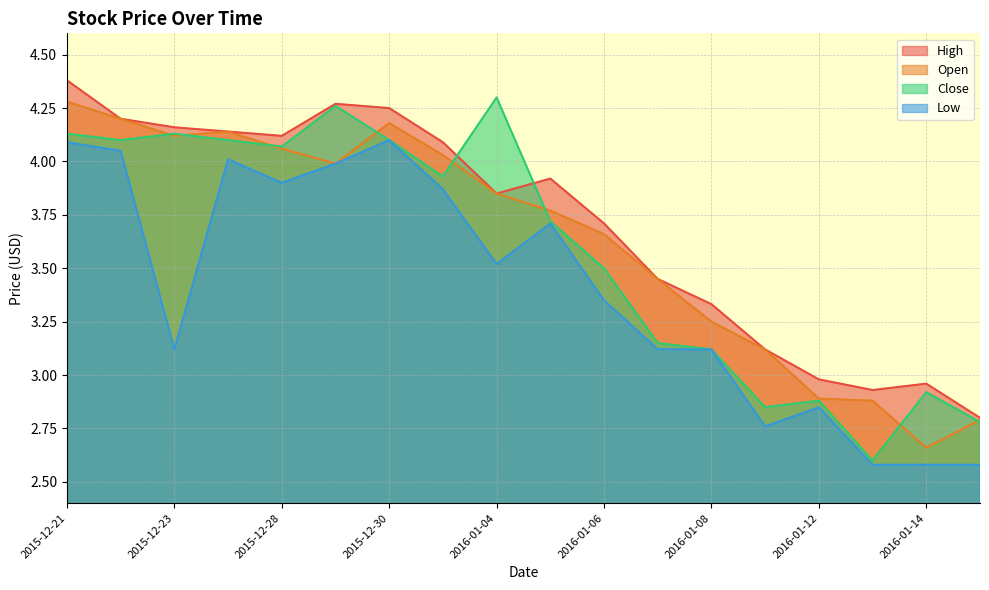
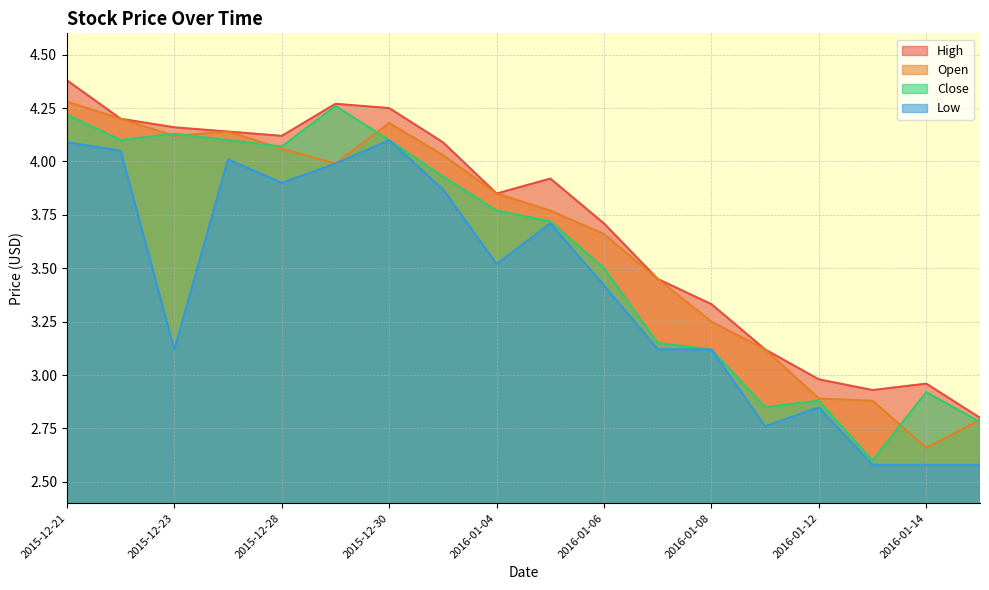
Close, 2015-12-21: 4.13 -> 4.22
Close, 2016-01-04: 4.30 -> 3.77
Low, 2016-01-06: 3.35 -> 3.42
